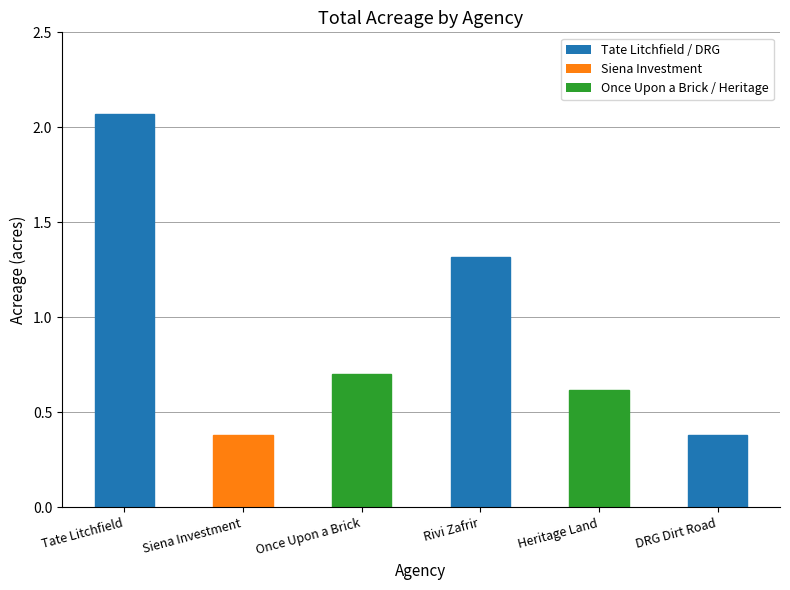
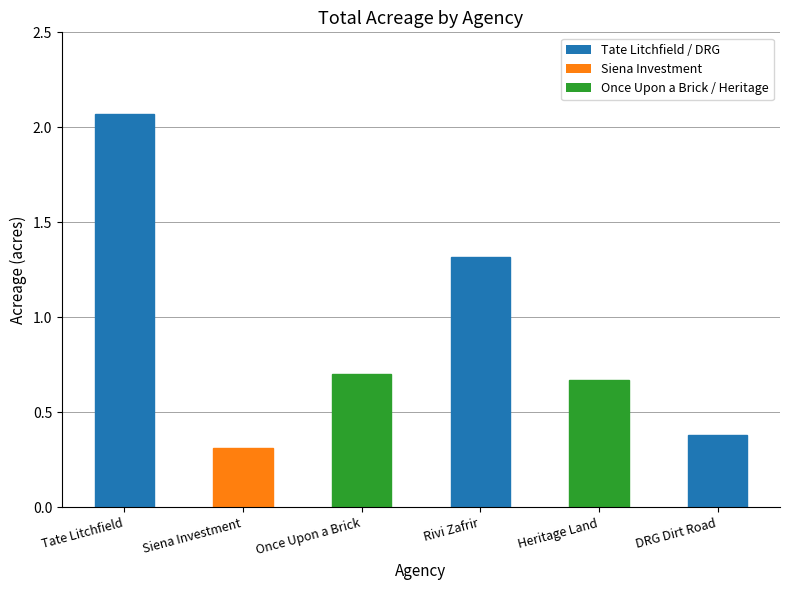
Siena Investment: 0.38 -> 0.31
Heritage Land: 0.62 -> 0.67
